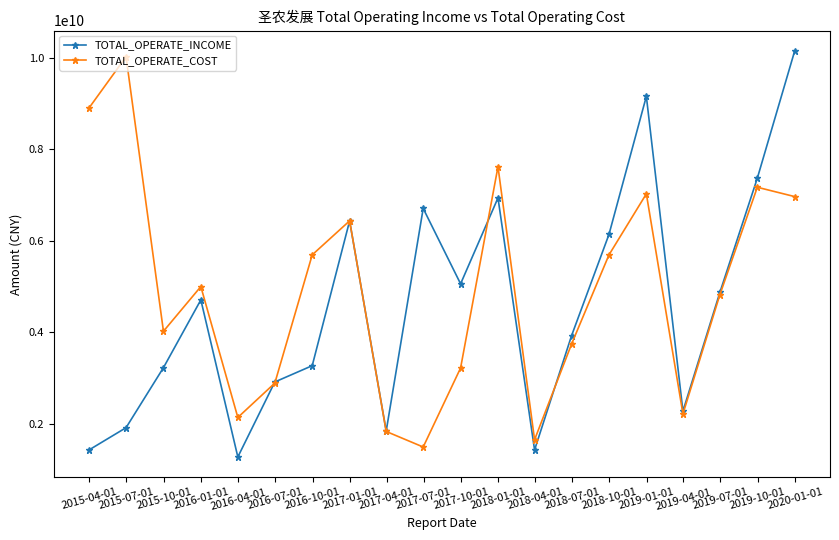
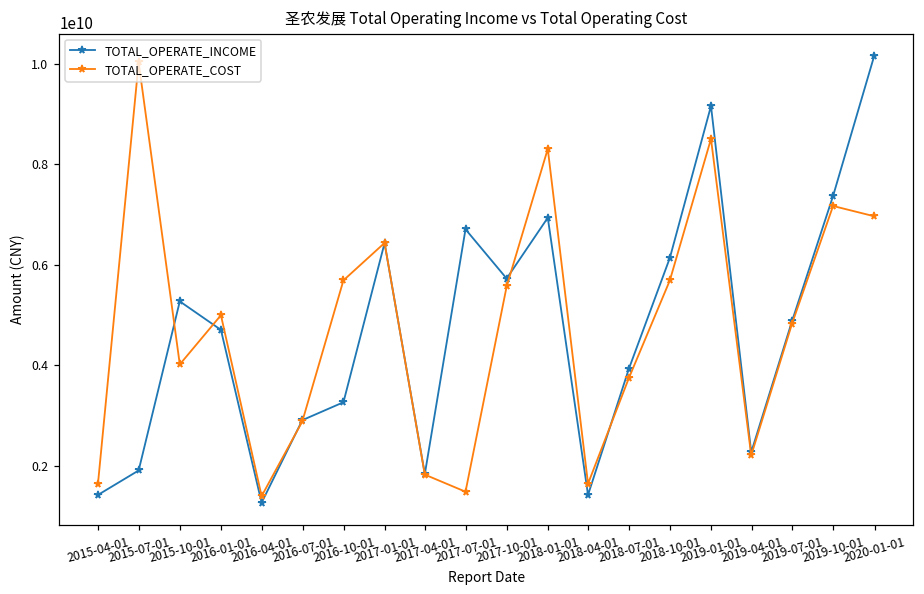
TOTAL_OPERATE_COST, 2015-04-01: 8900000000 -> 1600000000
TOTAL_OPERATE_INCOME, 2015-10-01: 3200000000 -> 5300000000
TOTAL_OPERATE_COST, 2016-04-01: 2100000000 -> 1400000000
TOTAL_OPERATE_INCOME, 2017-10-01: 5100000000 -> 5700000000
TOTAL_OPERATE_COST, 2017-10-01: 3200000000 -> 5600000000
TOTAL_OPERATE_COST, 2018-01-01: 7600000000 -> 8300000000
TOTAL_OPERATE_COST, 2019-01-01: 7000000000 -> 8500000000
